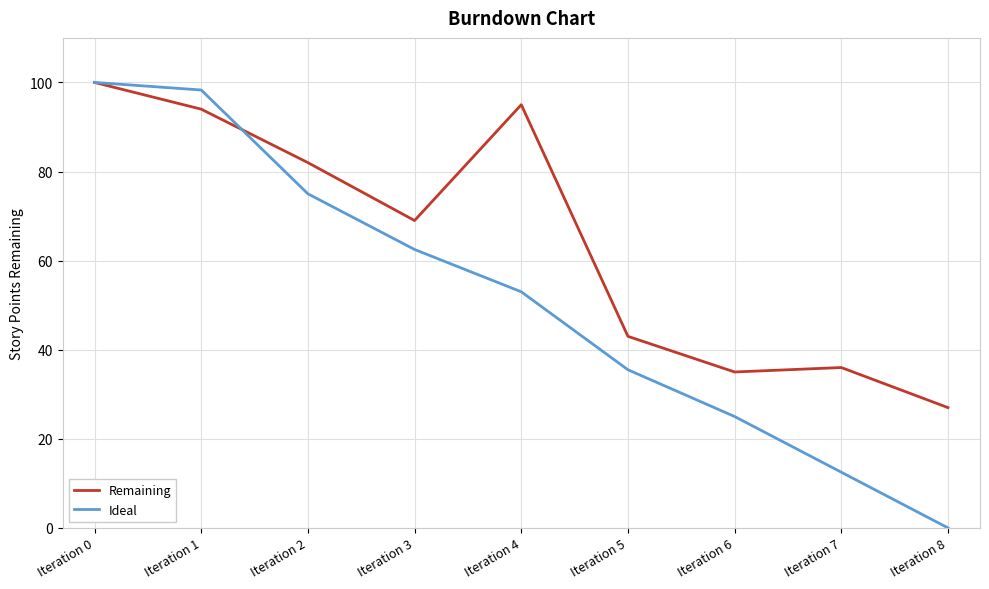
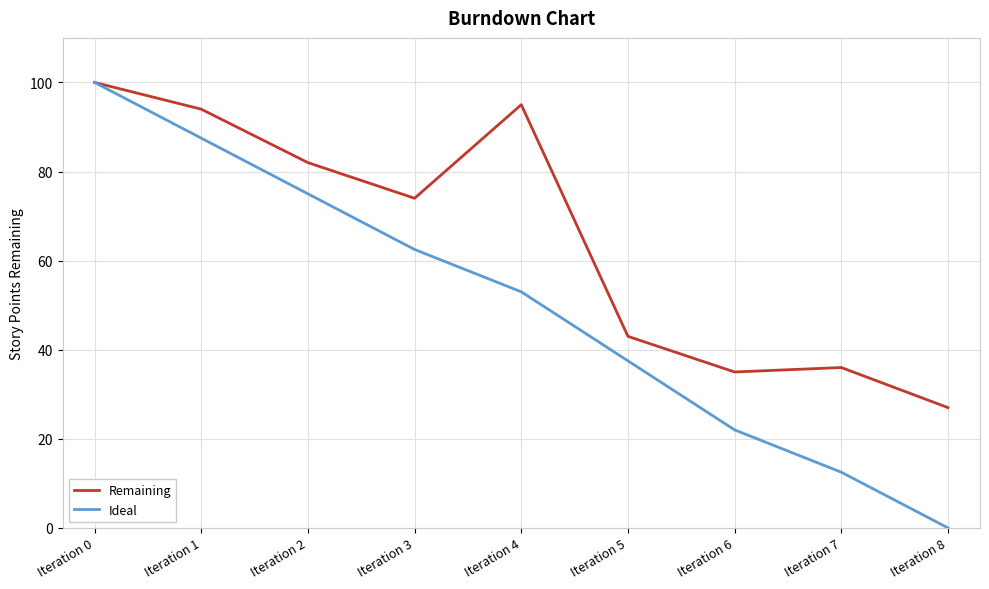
Ideal, Iteration 1: 98 -> 88
Remaining, Iteration 3: 69 -> 74
Ideal, Iteration 5: 36 -> 38
Ideal, Iteration 6: 25 -> 22
